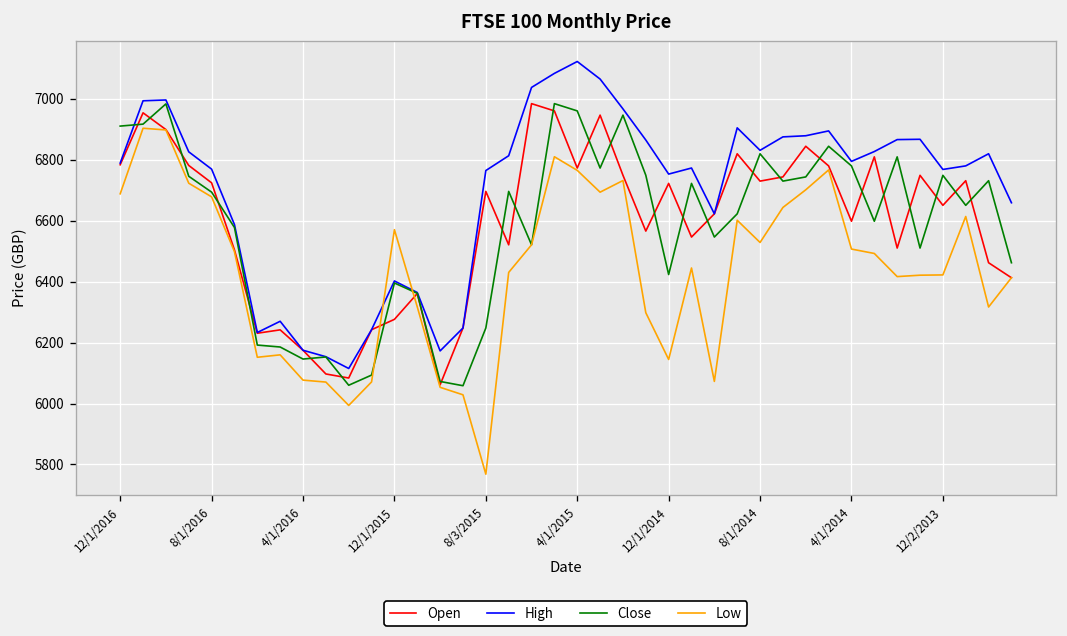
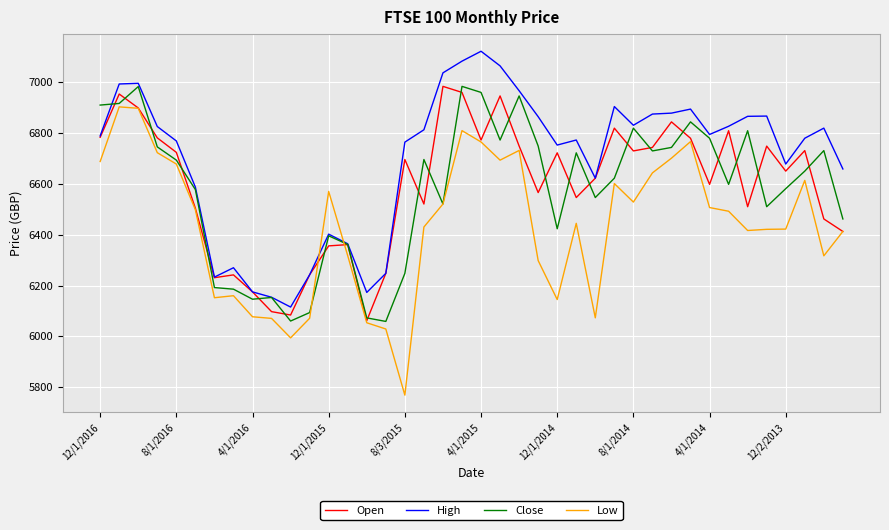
Open, 12/1/2015: 6280 -> 6360
High, 12/2/2013: 6770 -> 6680
Close, 12/2/2013: 6750 -> 6580
